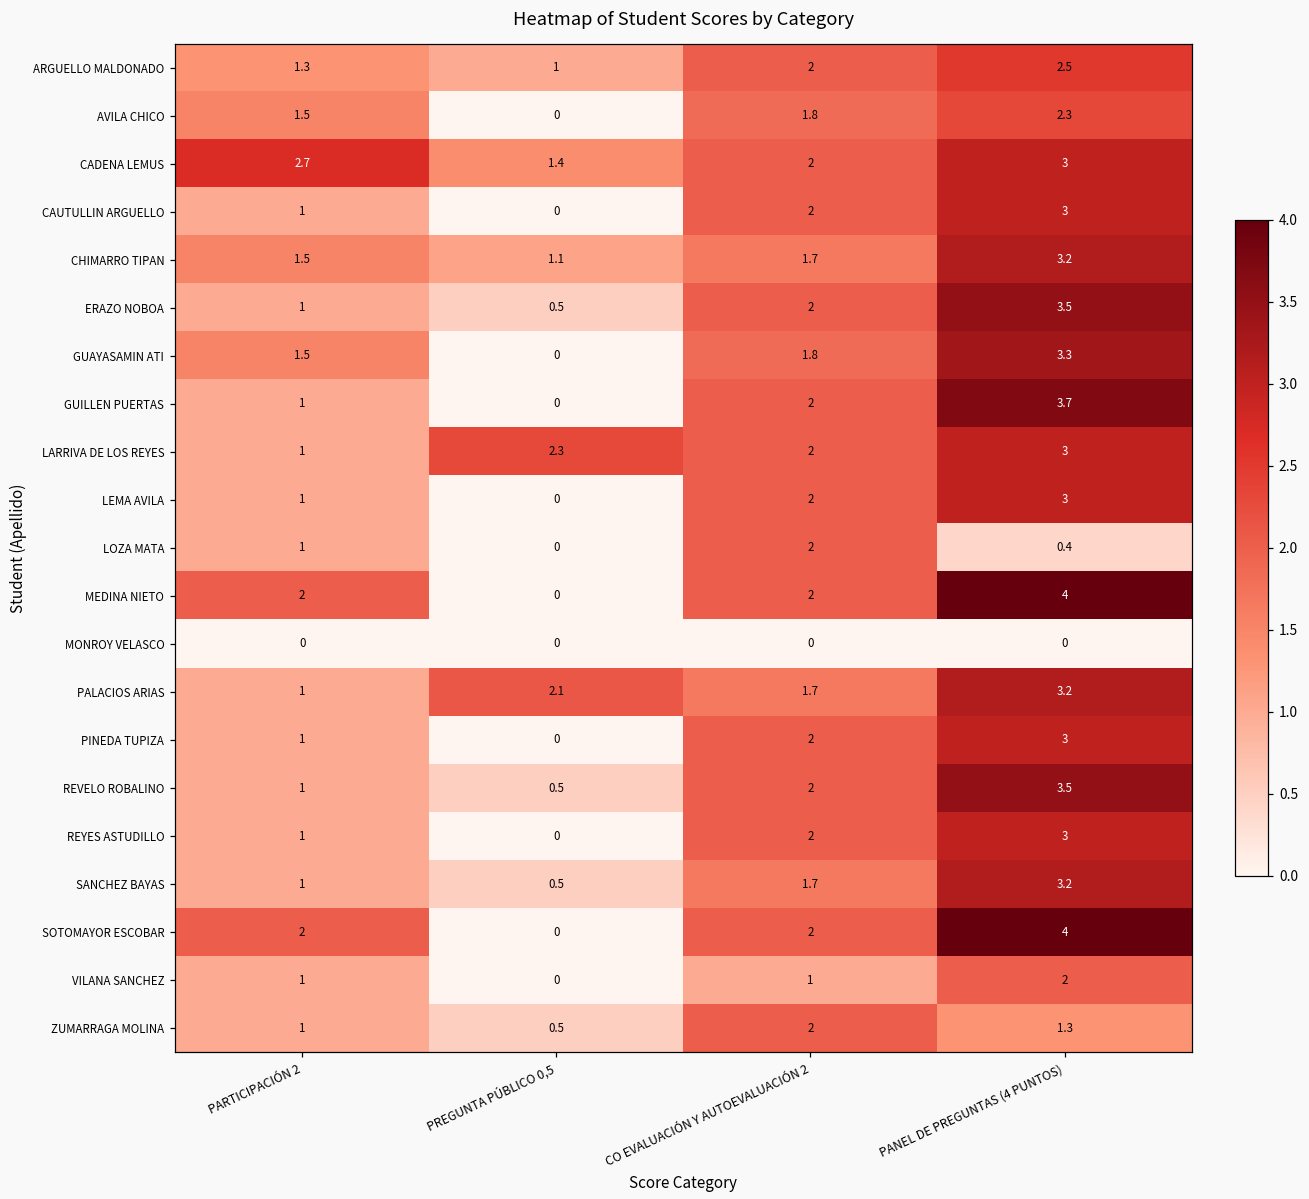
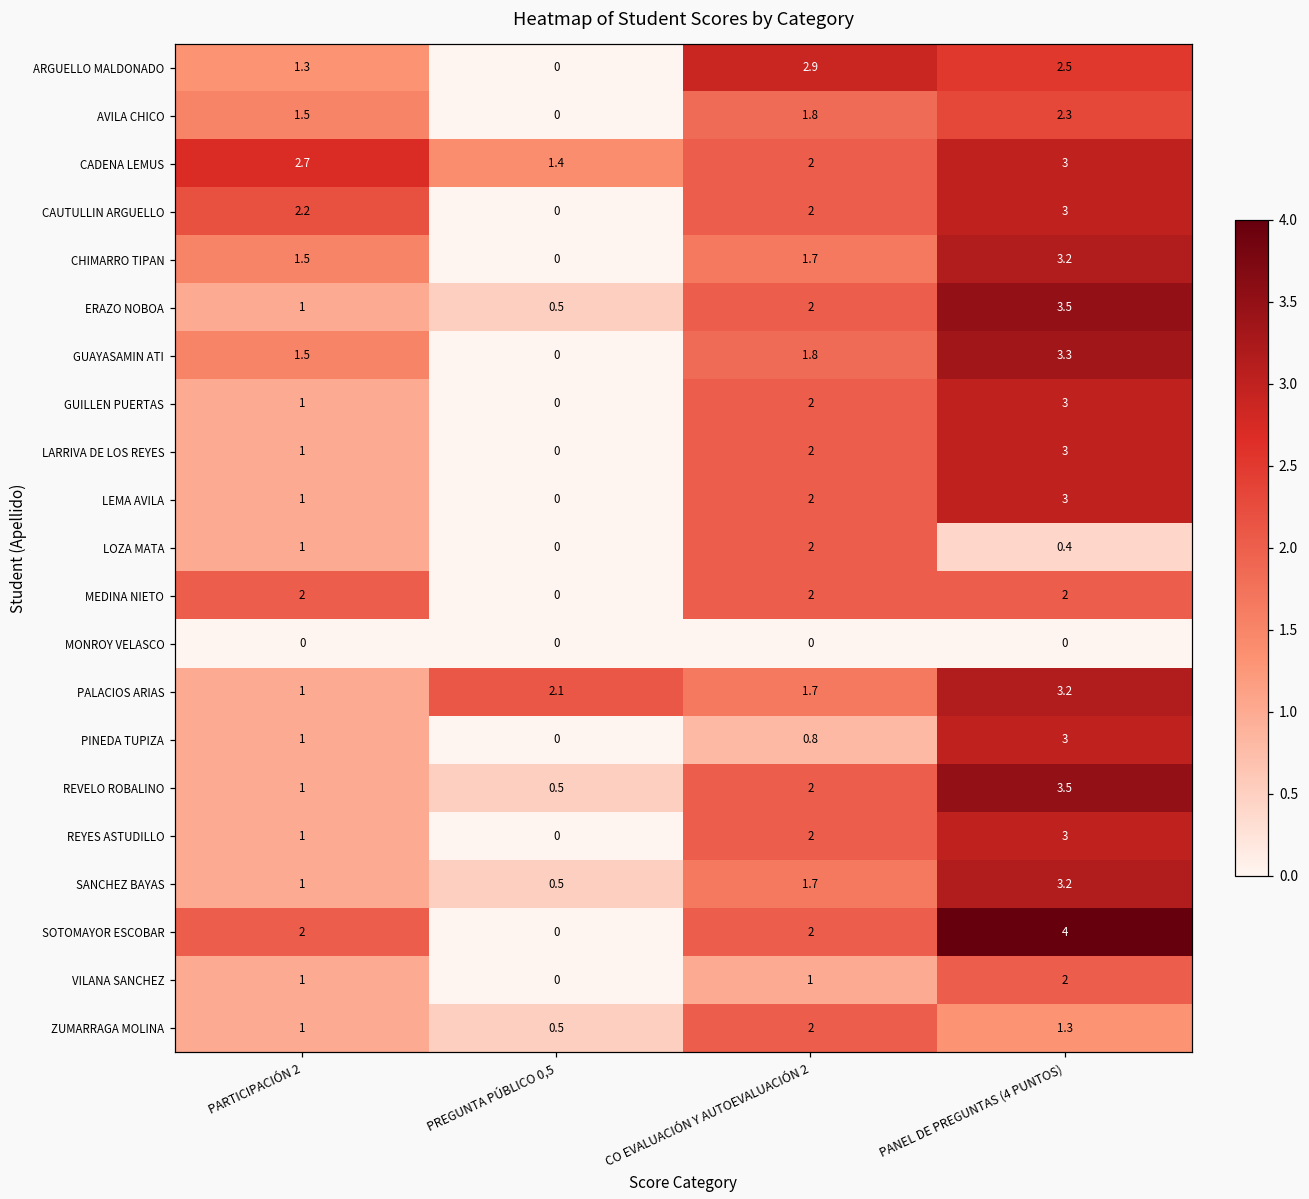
ARGUELLO MALDONADO, PREGUNTA PÚBLICO 0,5: 1 -> 0
ARGUELLO MALDONADO, CO EVALUACIÓN Y AUTOEVALUACIÓN 2: 2 -> 2.9
CAUTULLIN ARGUELLO, PARTICIPACIÓN 2: 1 -> 2.2
CHIMARRO TIPAN, PREGUNTA PÚBLICO 0,5: 1.1 -> 0
GUILLEN PUERTAS, PANEL DE PREGUNTAS (4 PUNTOS): 3.7 -> 3
LARRIVA DE LOS REYES, PREGUNTA PÚBLICO 0,5: 2.3 -> 0
MEDINA NIETO, PANEL DE PREGUNTAS (4 PUNTOS): 4 -> 2
PINEDA TUPIZA, CO EVALUACIÓN Y AUTOEVALUACIÓN 2: 2 -> 0.8
